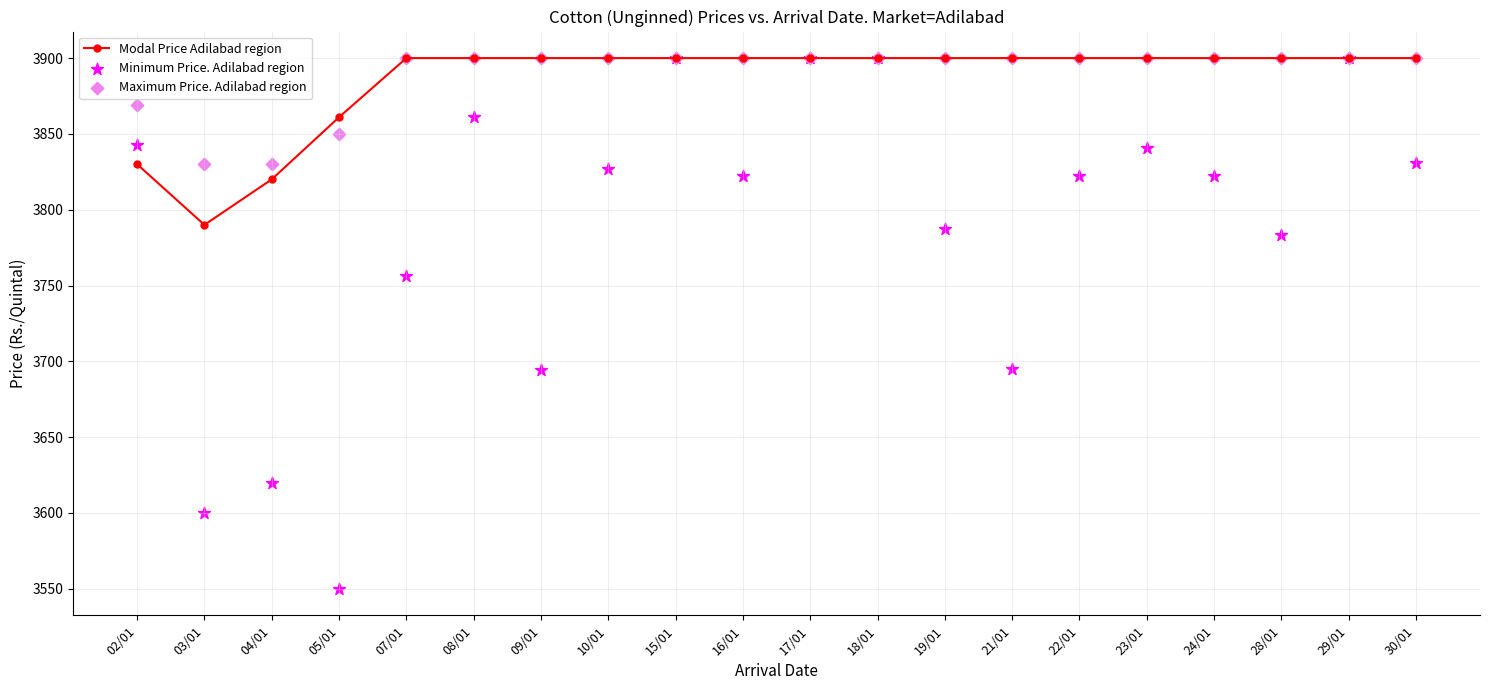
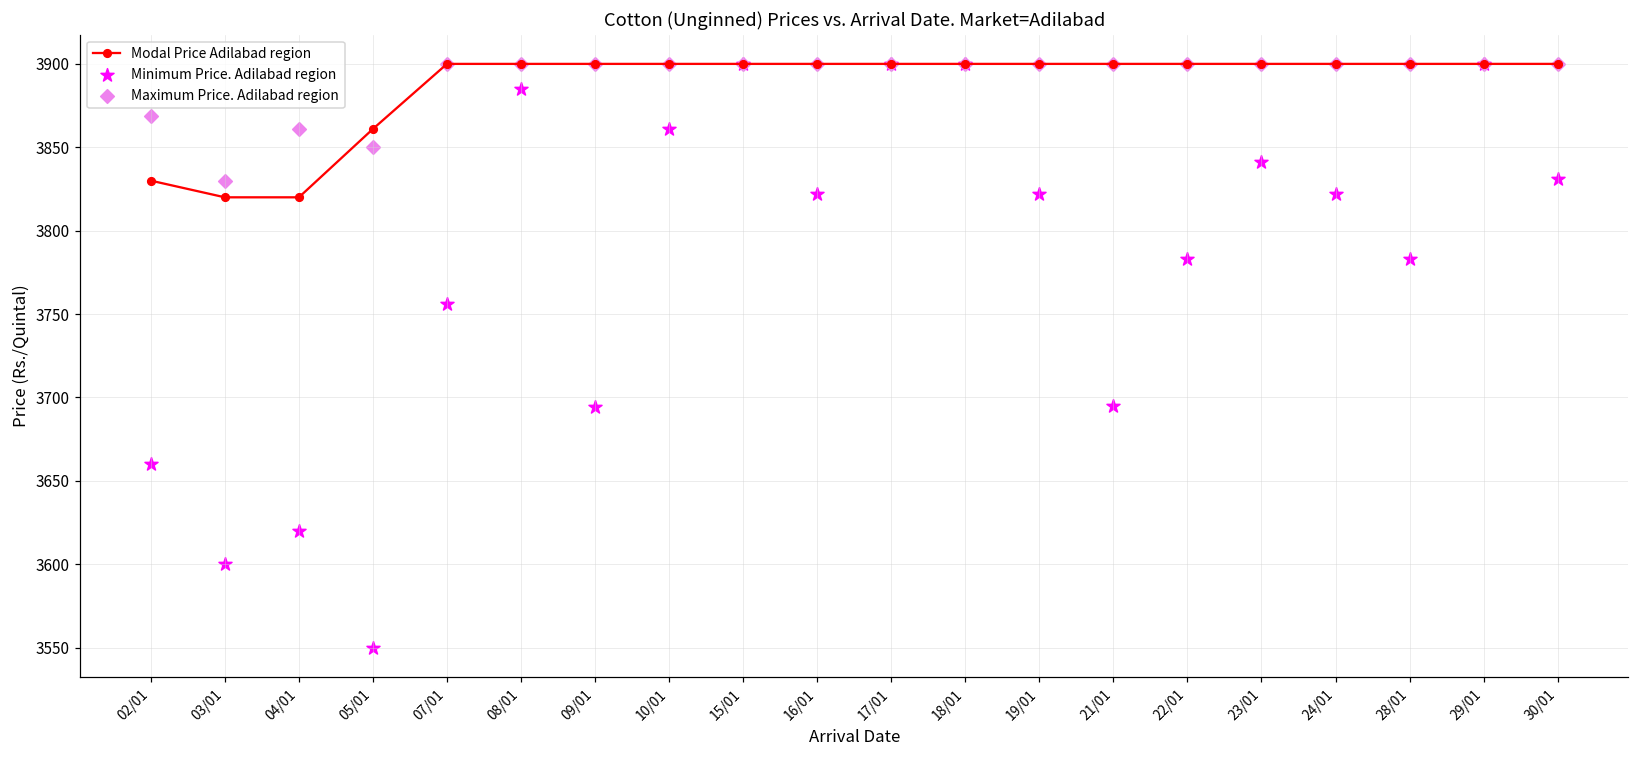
Minimum Price. Adilabad region, 02/01: 3843 -> 3660
Modal Price Adilabad region, 03/01: 3790 -> 3820
Maximum Price. Adilabad region, 04/01: 3830 -> 3861
Minimum Price. Adilabad region, 08/01: 3861 -> 3885
Minimum Price. Adilabad region, 10/01: 3827 -> 3861
Minimum Price. Adilabad region, 19/01: 3787 -> 3822
Minimum Price. Adilabad region, 22/01: 3822 -> 3783
